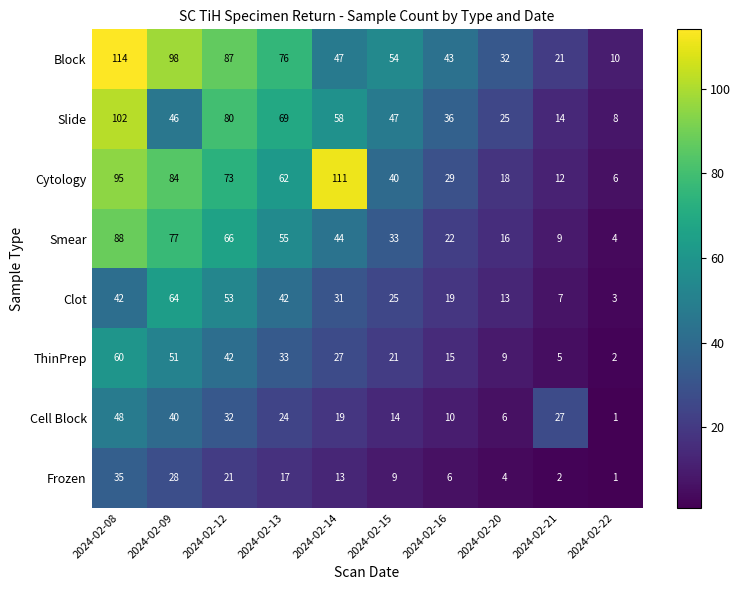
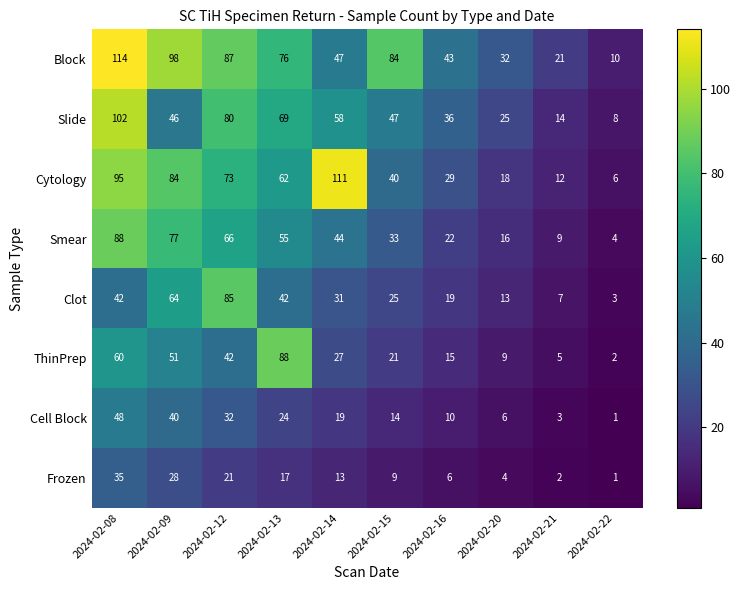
Block, 2024-02-15: 54 -> 84
Clot, 2024-02-12: 53 -> 85
ThinPrep, 2024-02-13: 33 -> 88
Cell Block, 2024-02-21: 27 -> 3
